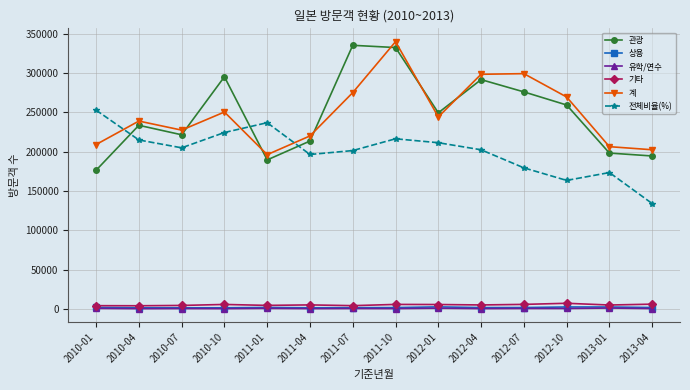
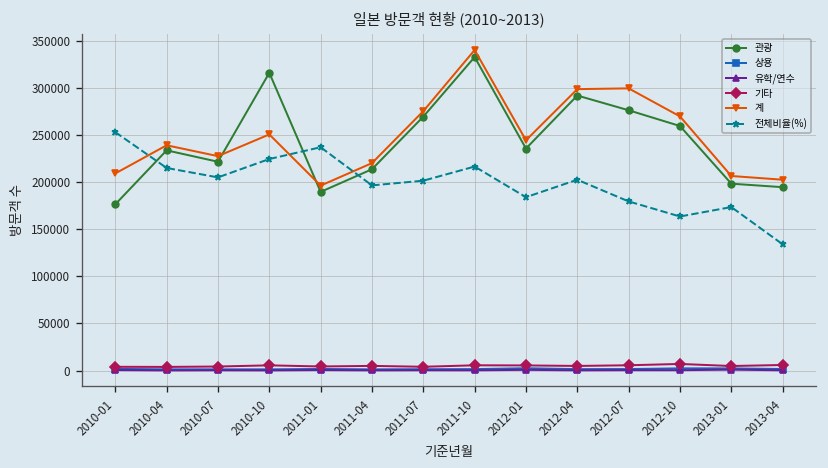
관광, 2010-10: 300000 -> 320000
관광, 2011-07: 340000 -> 270000
관광, 2012-01: 250000 -> 240000
전체비율(%), 2012-01: 210000 -> 180000
